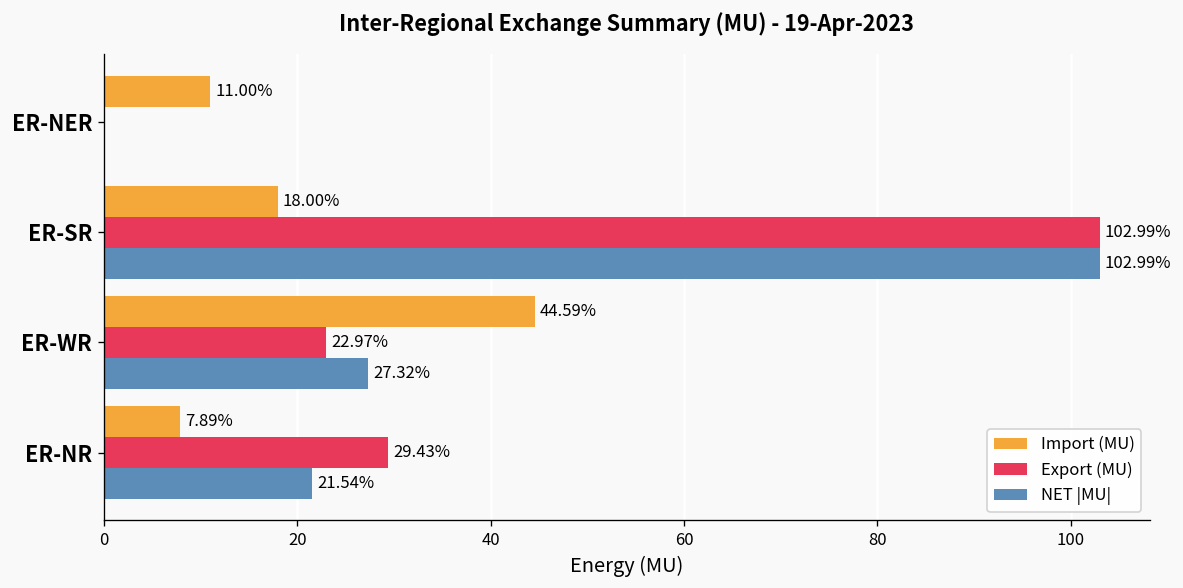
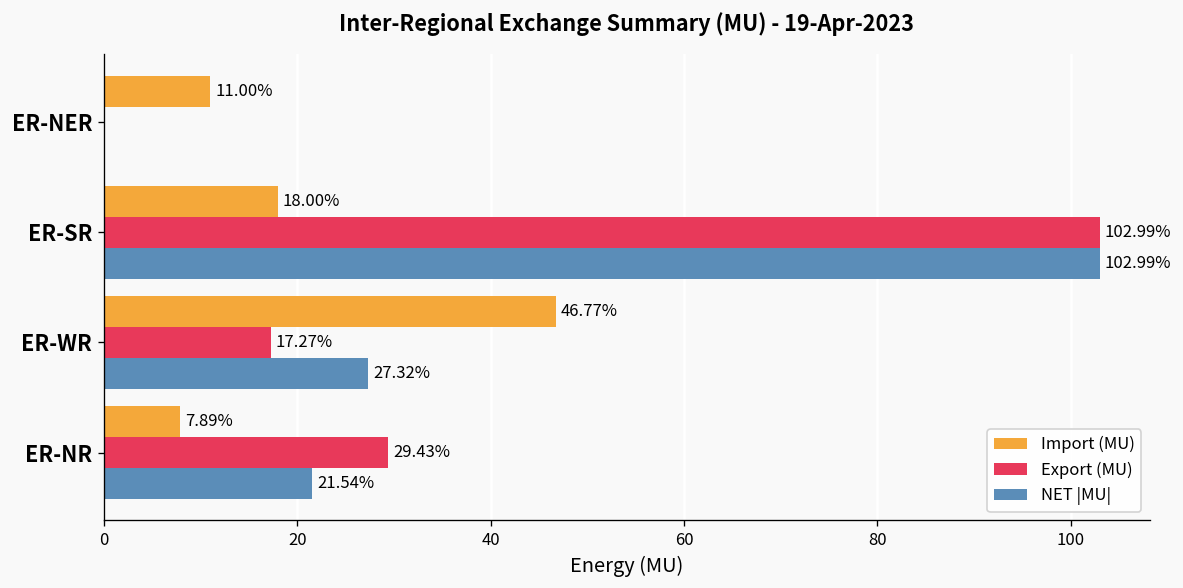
Import (MU), ER-WR: 44.59% -> 46.77%
Export (MU), ER-WR: 22.97% -> 17.27%
